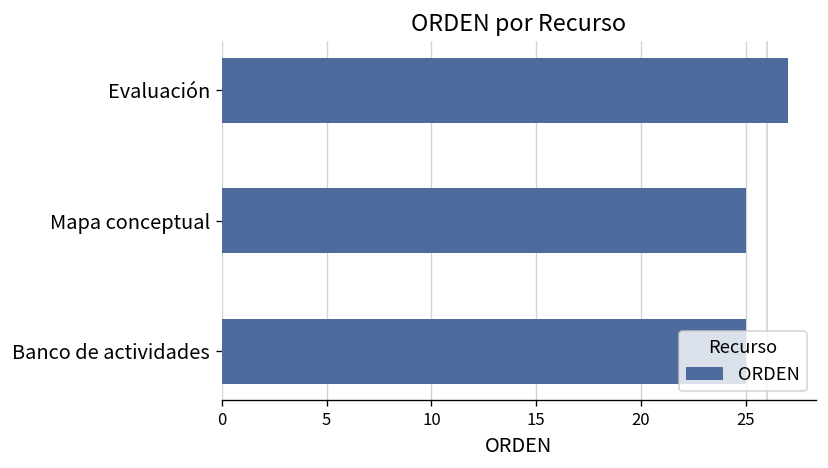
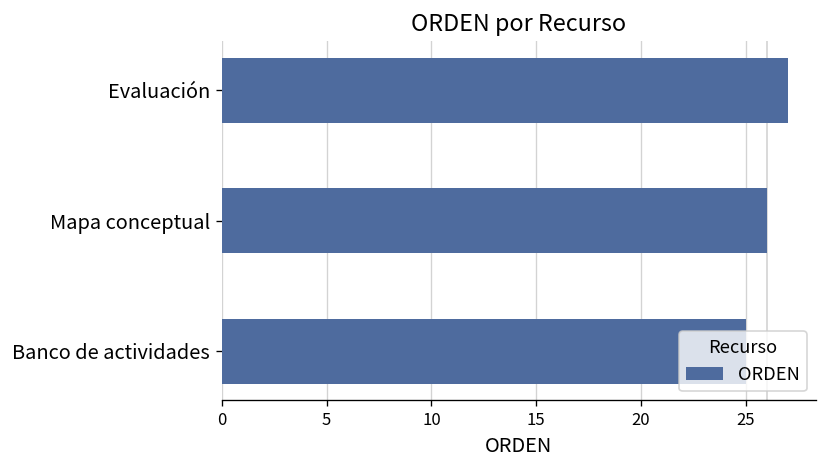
Mapa conceptual: 25 -> 26
